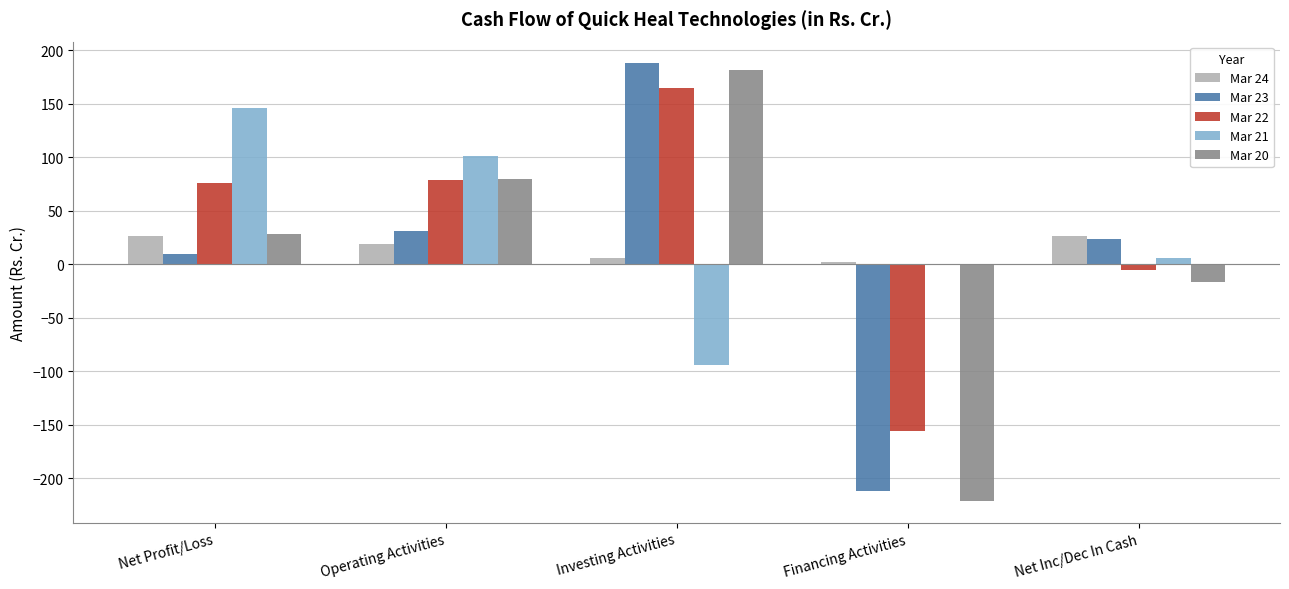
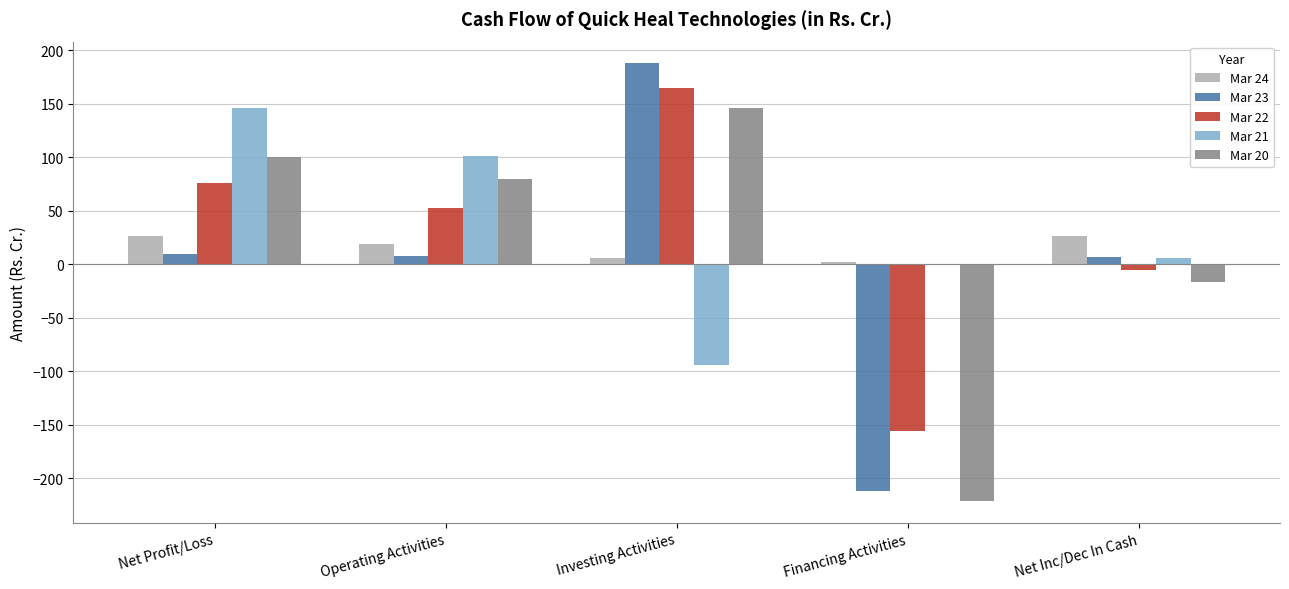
Mar 20, Net Profit/Loss: 29 -> 100
Mar 23, Operating Activities: 31 -> 8
Mar 22, Operating Activities: 79 -> 52
Mar 20, Investing Activities: 181 -> 146
Mar 23, Net Inc/Dec In Cash: 24 -> 6
